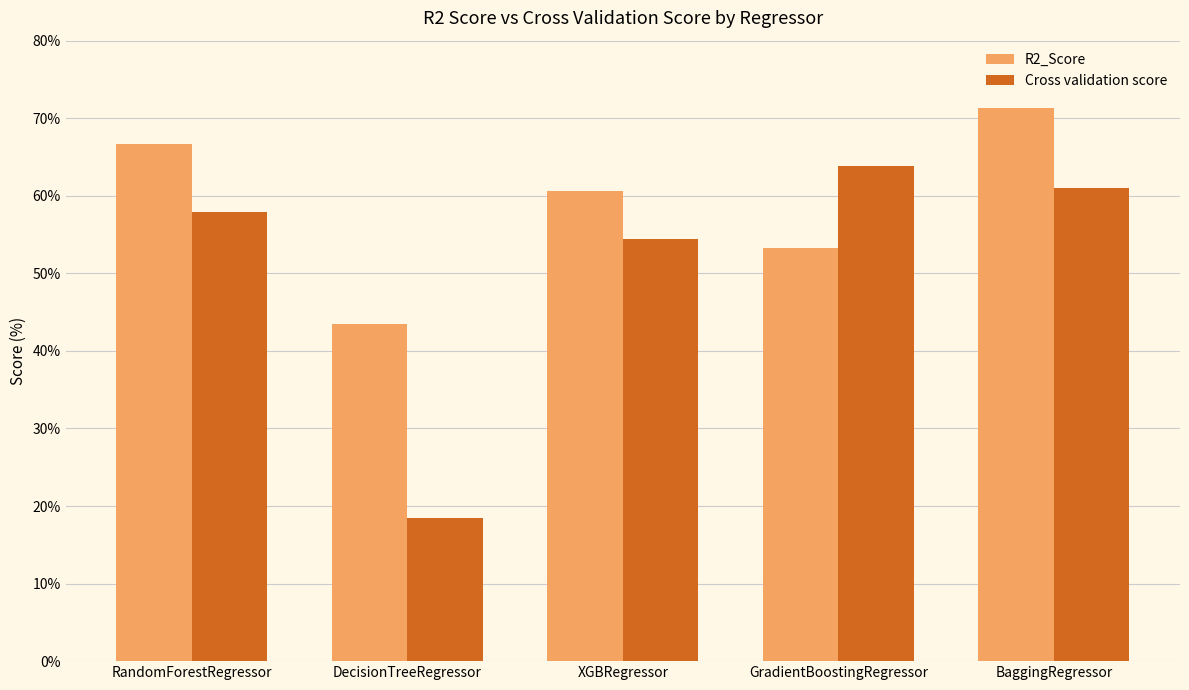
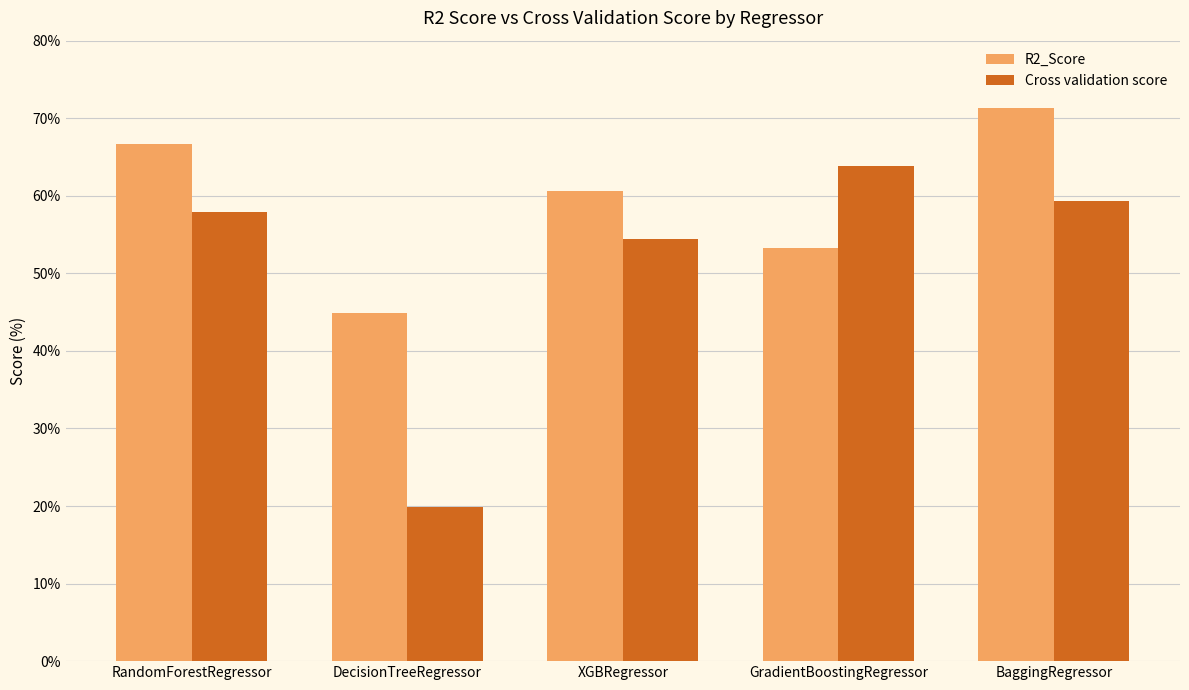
R2_Score, DecisionTreeRegressor: 43% -> 45%
Cross validation score, DecisionTreeRegressor: 18% -> 20%
Cross validation score, BaggingRegressor: 61% -> 59%
